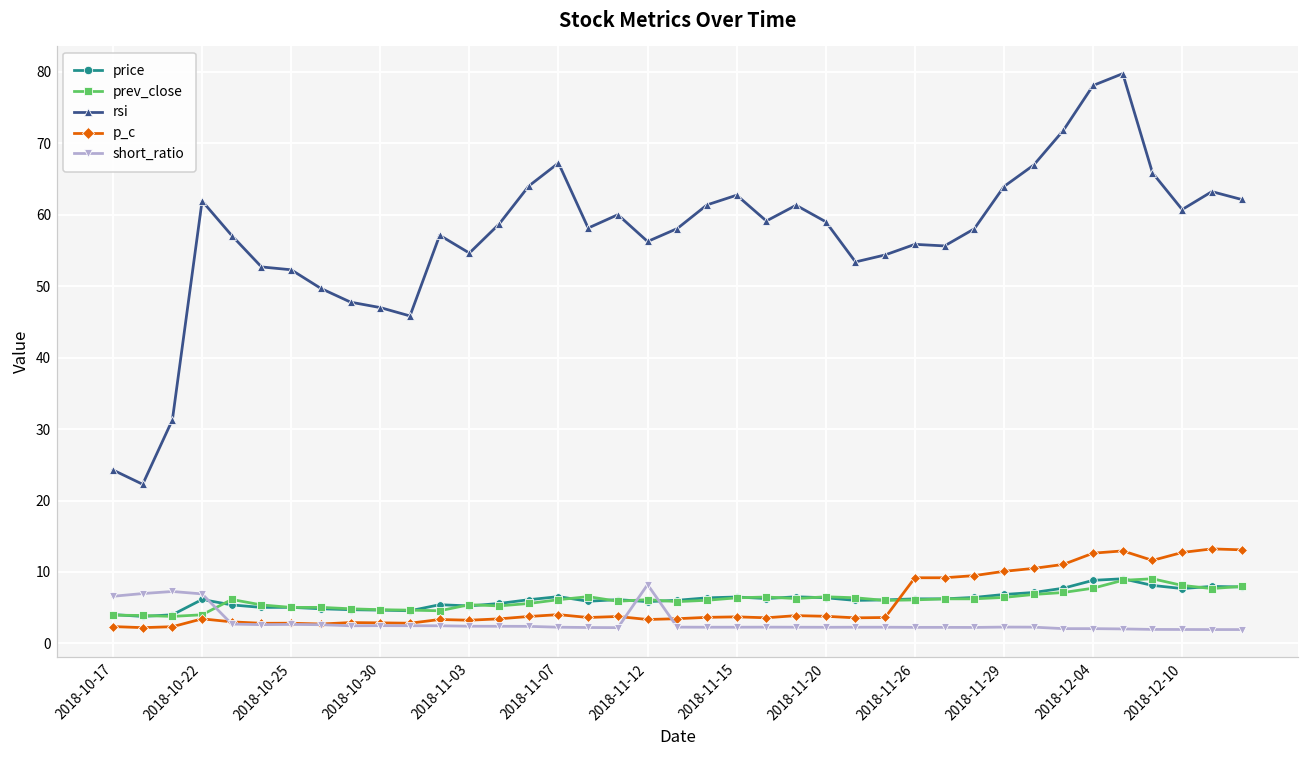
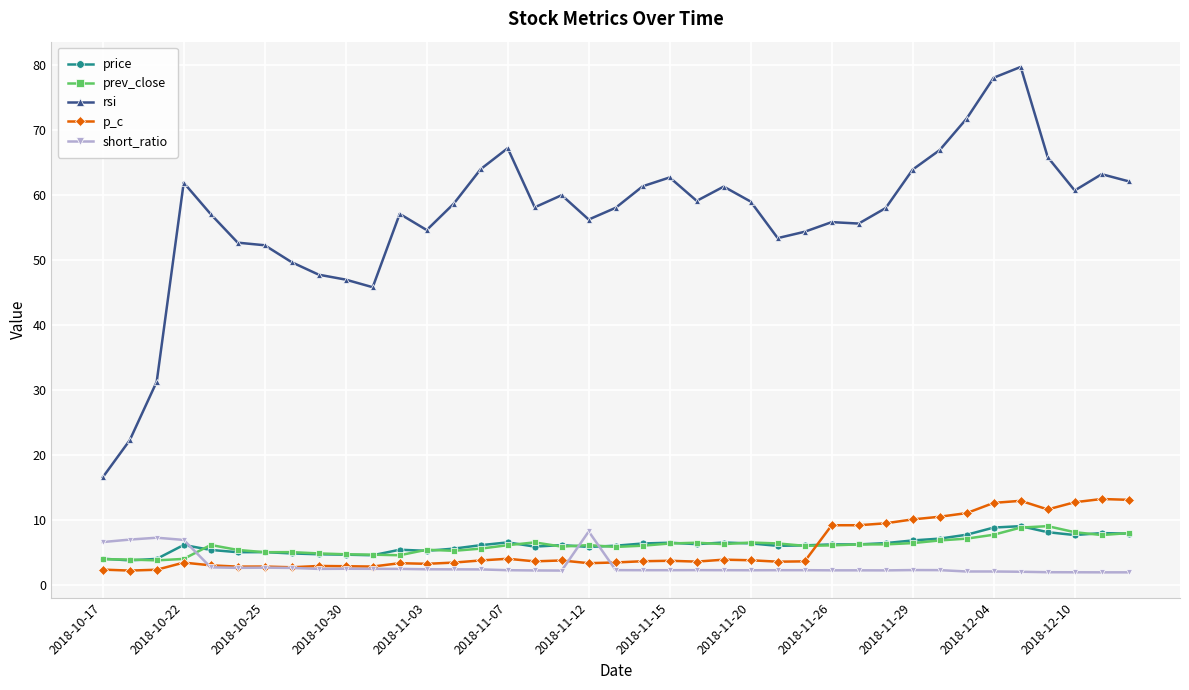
rsi, 2018-10-17: 24 -> 17
